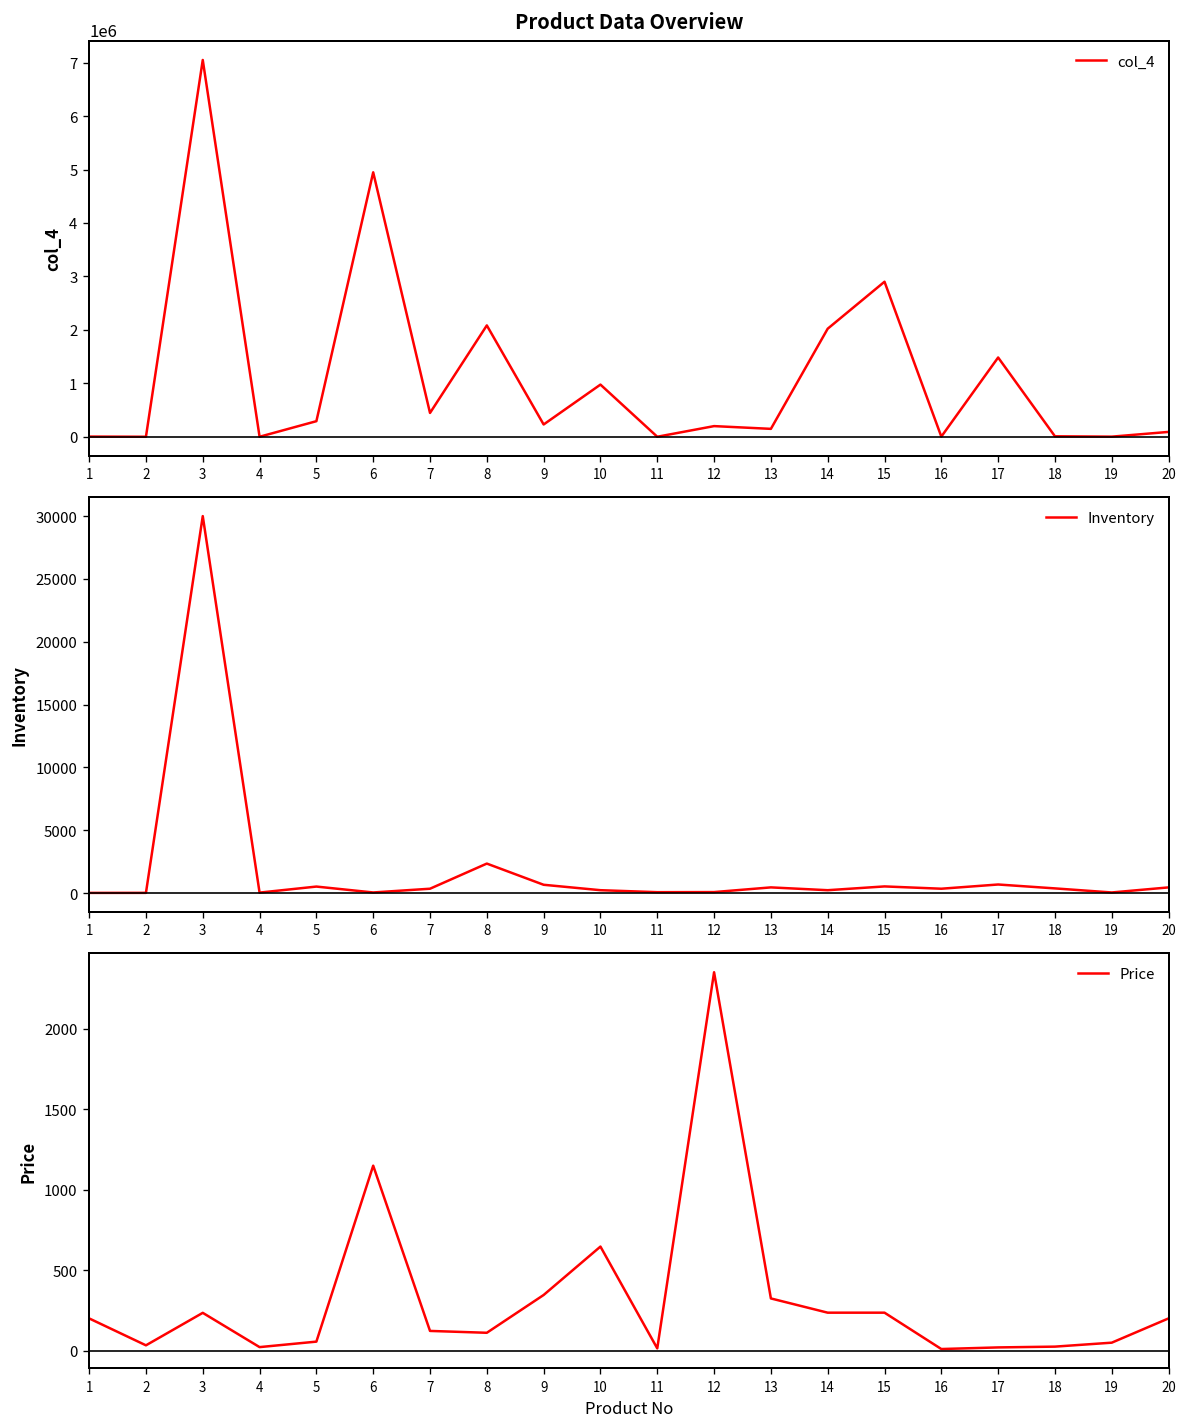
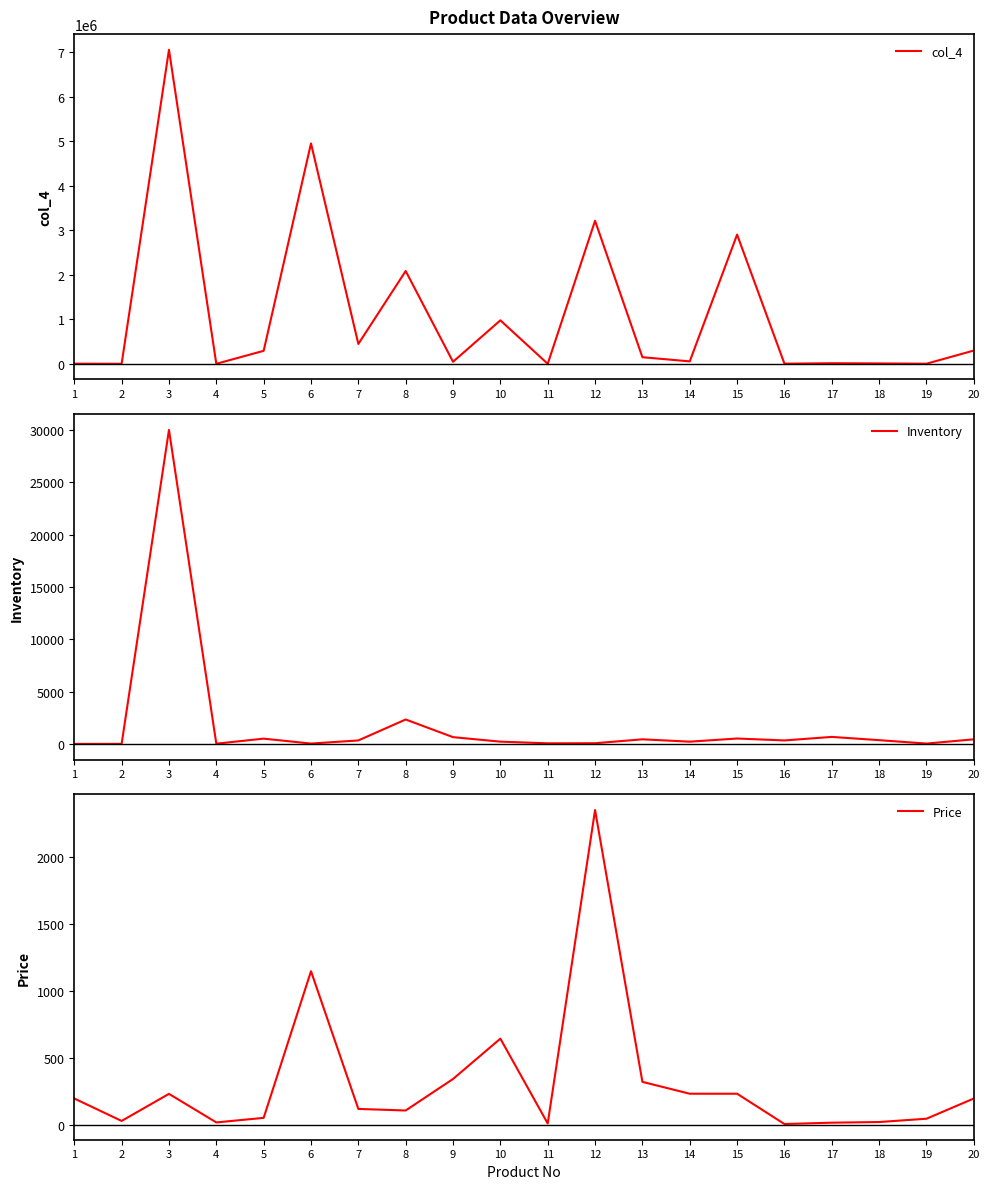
Product Data Overview, 9: 200000 -> 0
Product Data Overview, 12: 200000 -> 3200000
Product Data Overview, 14: 2000000 -> 100000
Product Data Overview, 17: 1500000 -> 0
Product Data Overview, 20: 100000 -> 300000
